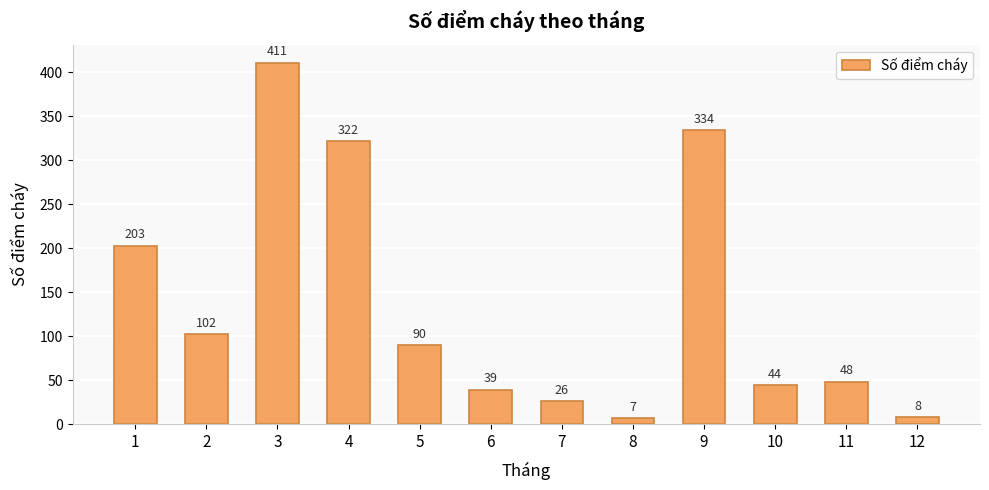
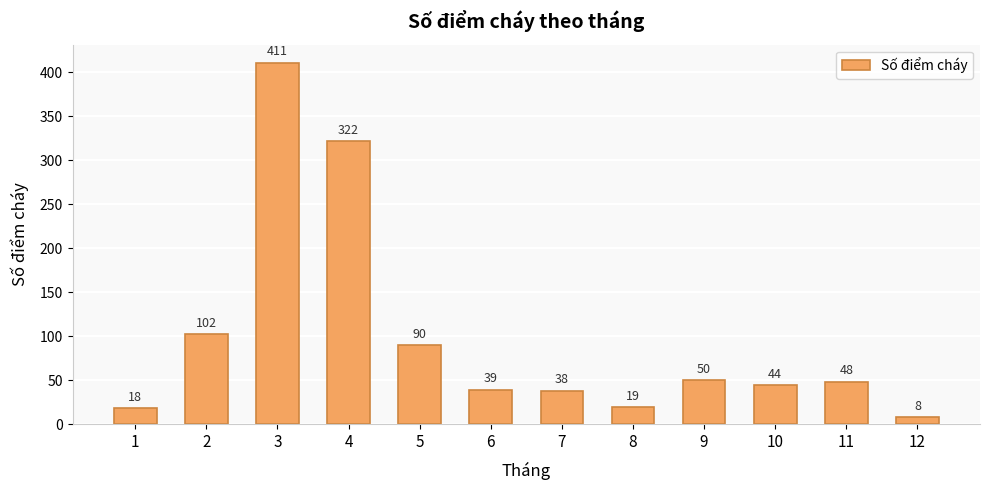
1: 203 -> 18
7: 26 -> 38
8: 7 -> 19
9: 334 -> 50
